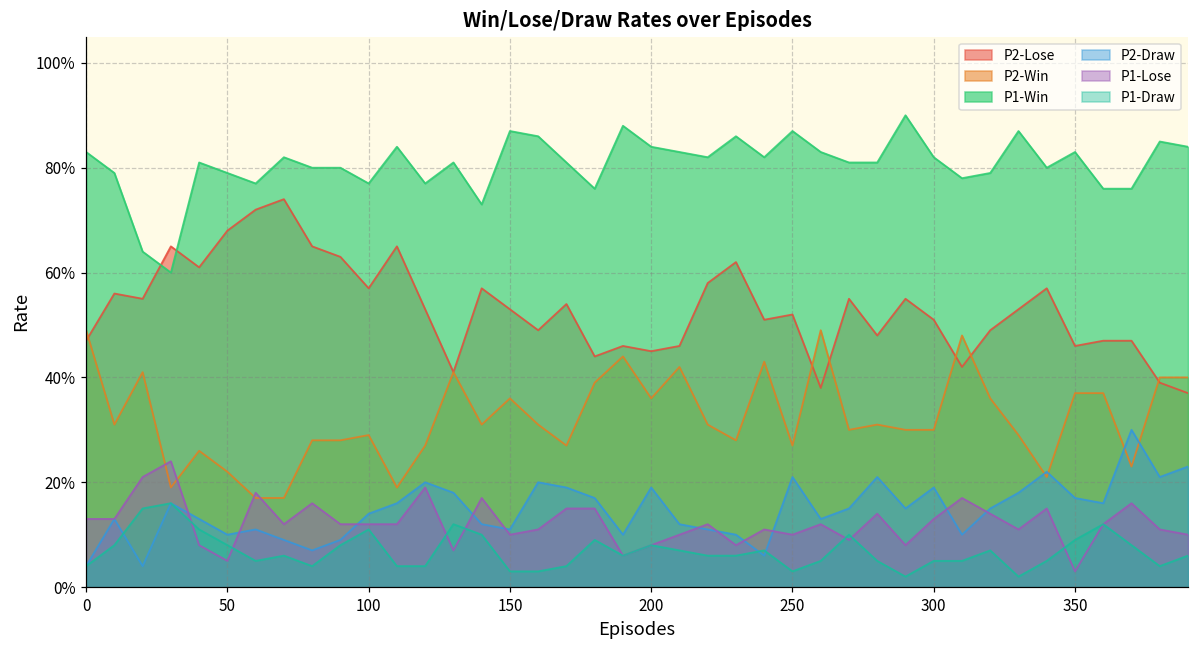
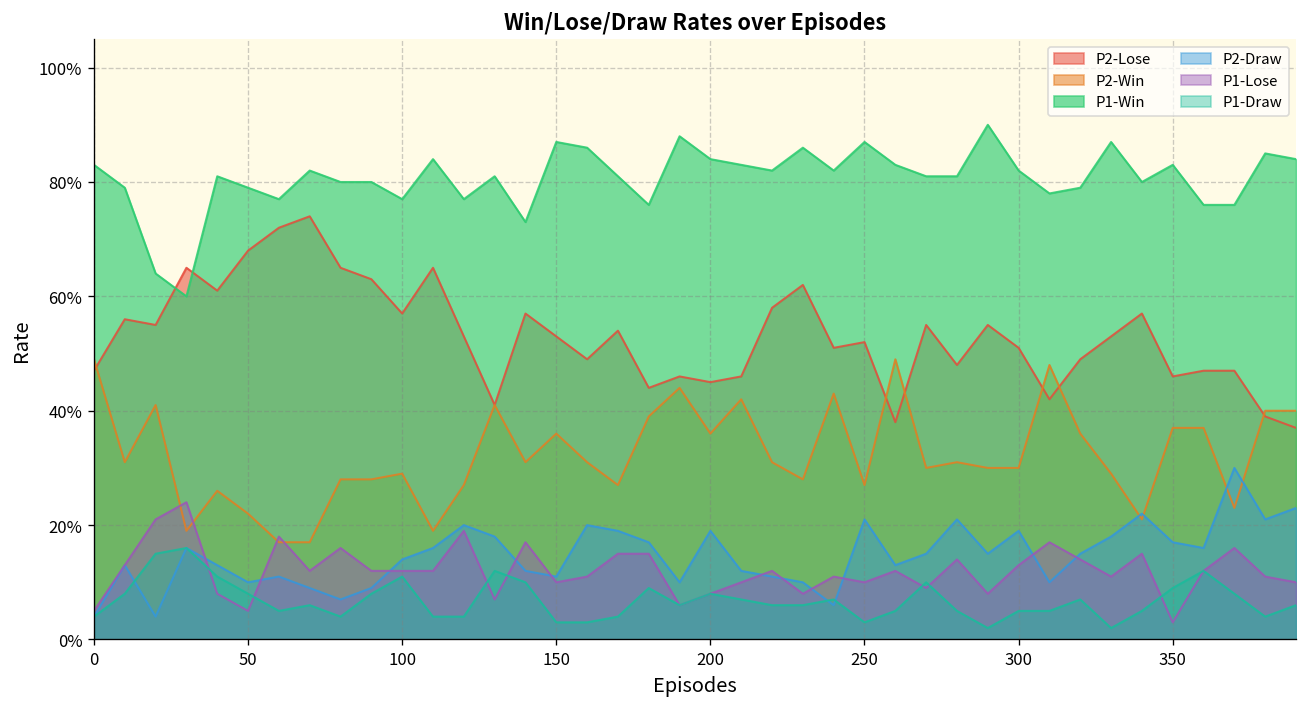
P1-Lose, 0: 13% -> 5%
